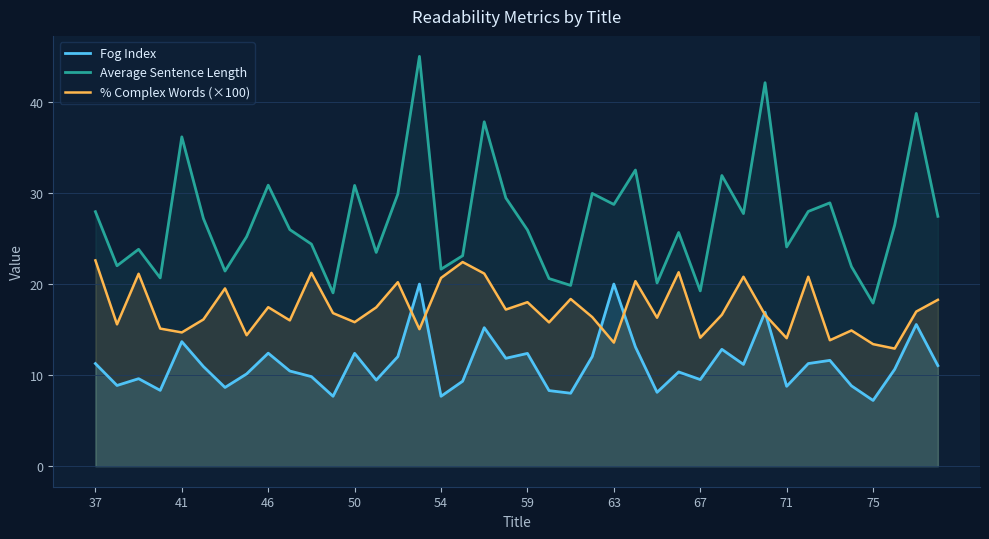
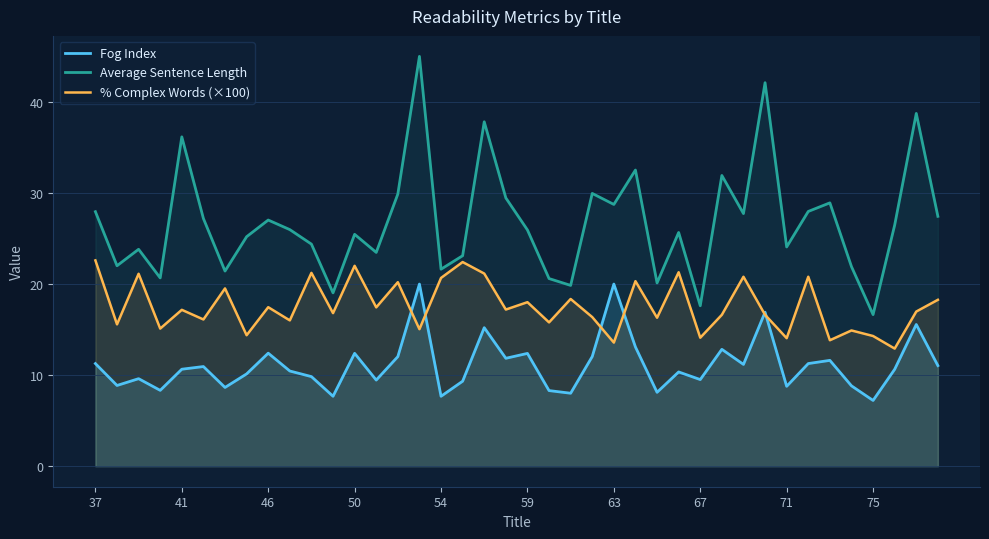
Fog Index, 41: 14 -> 11
% Complex Words (×100), 41: 15 -> 17
Average Sentence Length, 46: 31 -> 27
Average Sentence Length, 50: 31 -> 25
% Complex Words (×100), 50: 16 -> 22
Average Sentence Length, 67: 19 -> 18
Average Sentence Length, 75: 18 -> 17
% Complex Words (×100), 75: 13 -> 14
